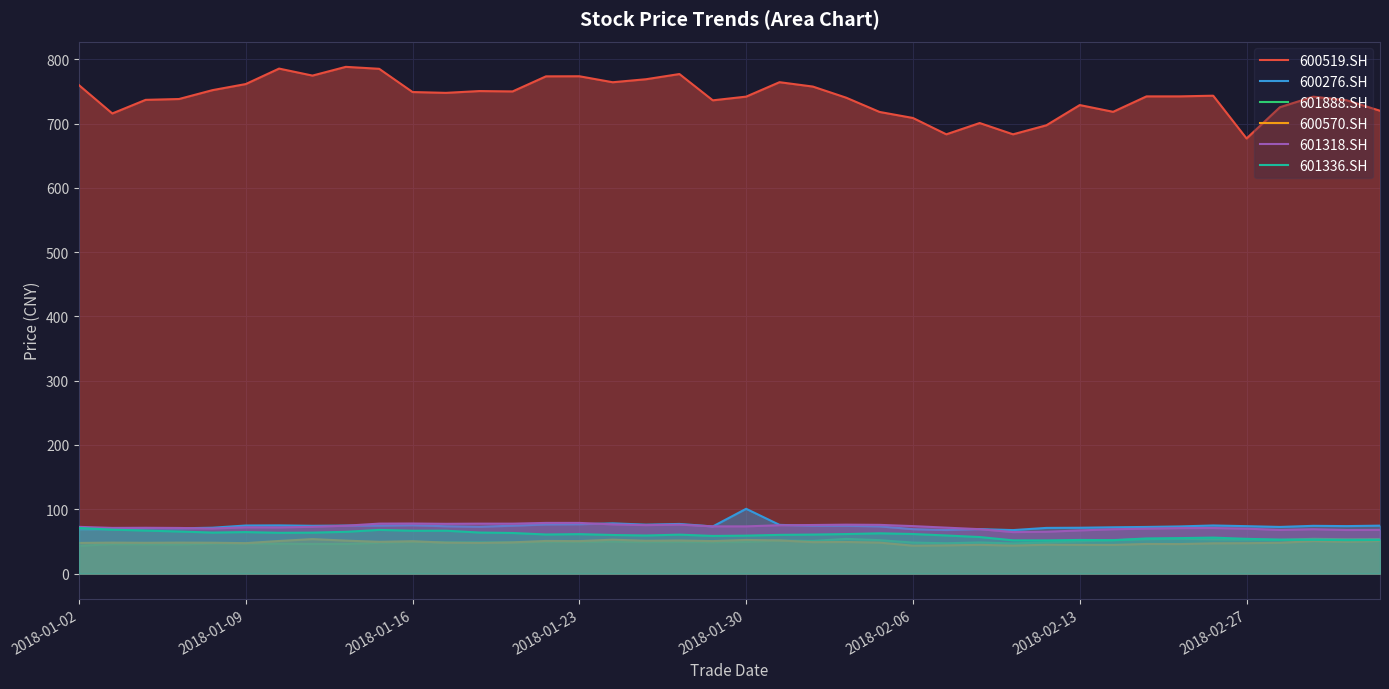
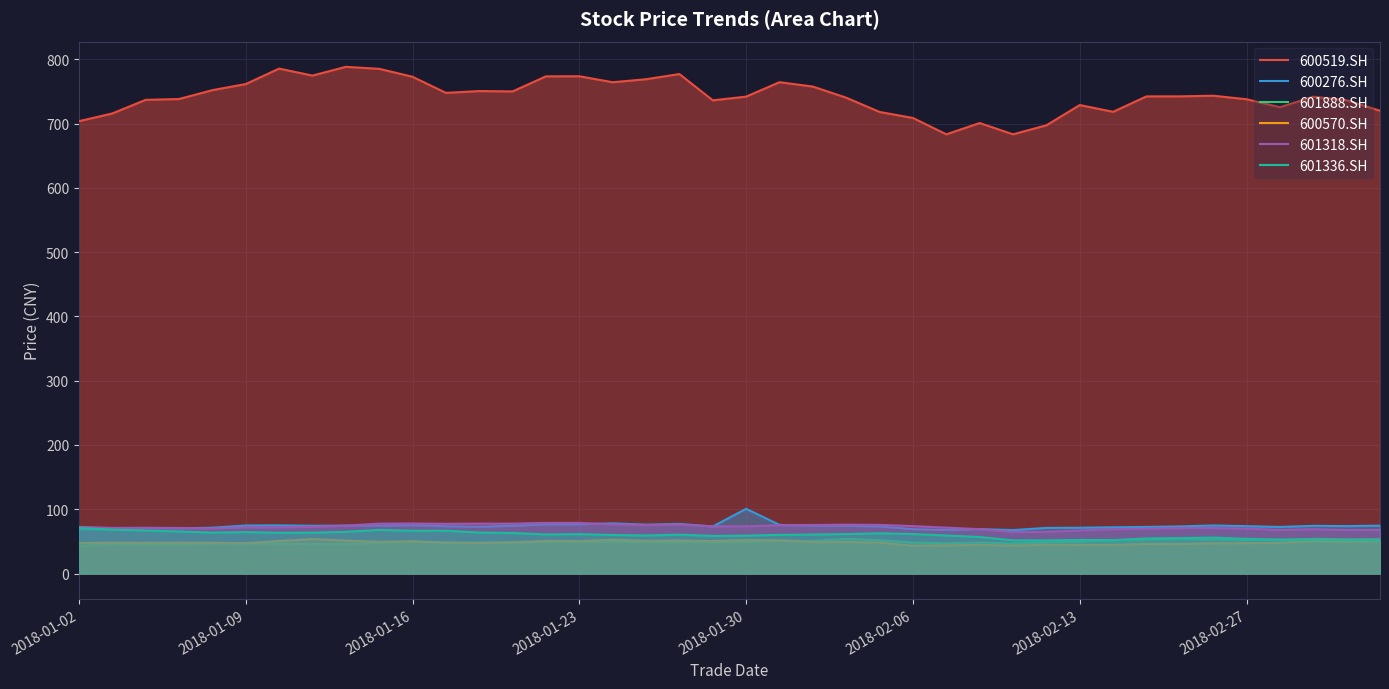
600519.SH, 2018-01-02: 760 -> 700
600519.SH, 2018-01-16: 750 -> 770
600519.SH, 2018-02-27: 680 -> 740
